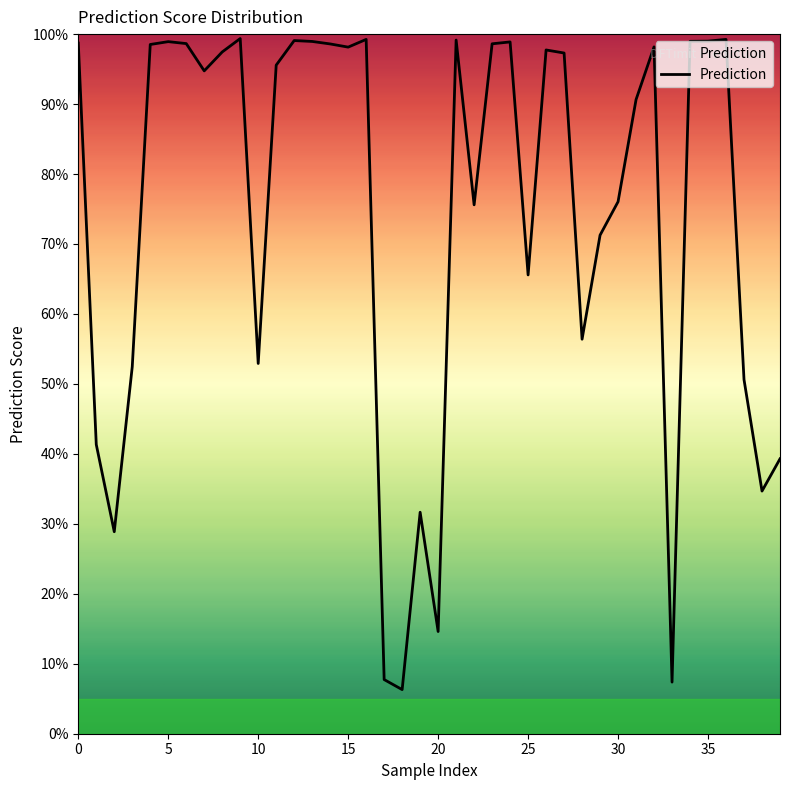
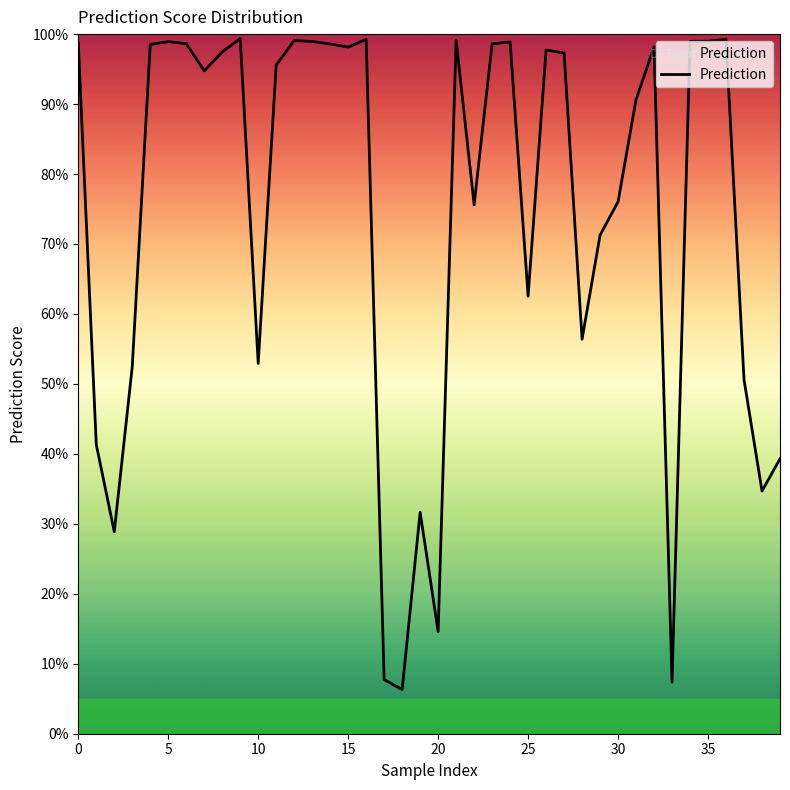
25: 66% -> 63%
